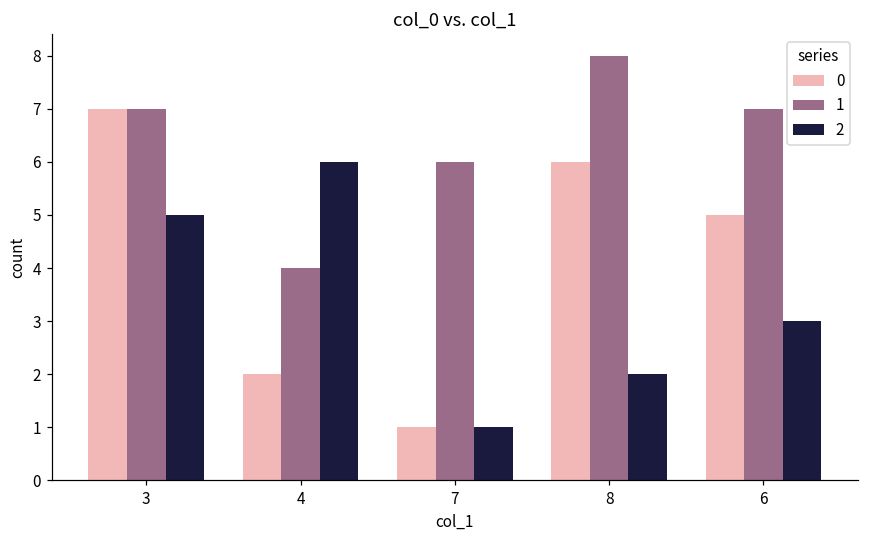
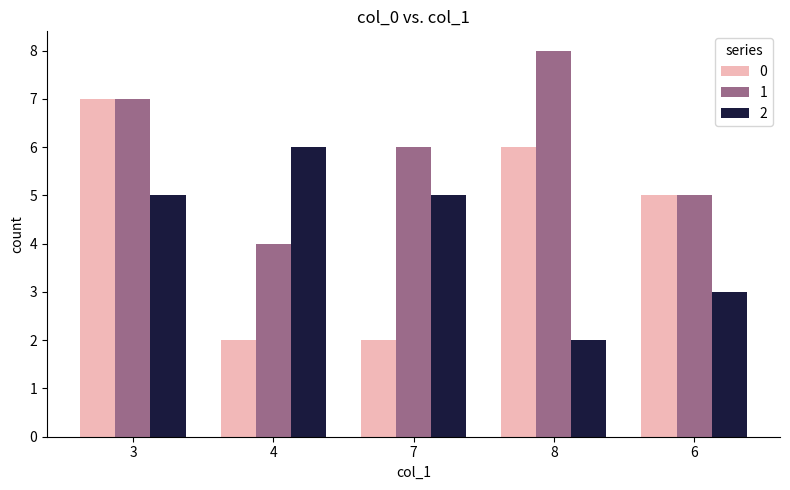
0, 7: 1 -> 2
2, 7: 1 -> 5
1, 6: 7 -> 5
